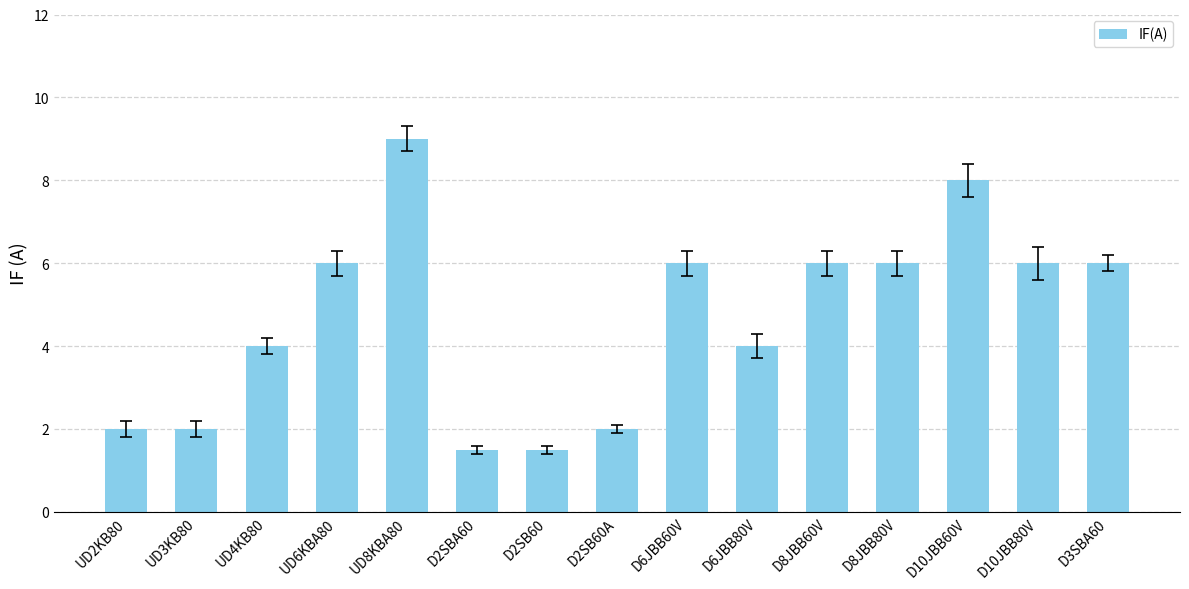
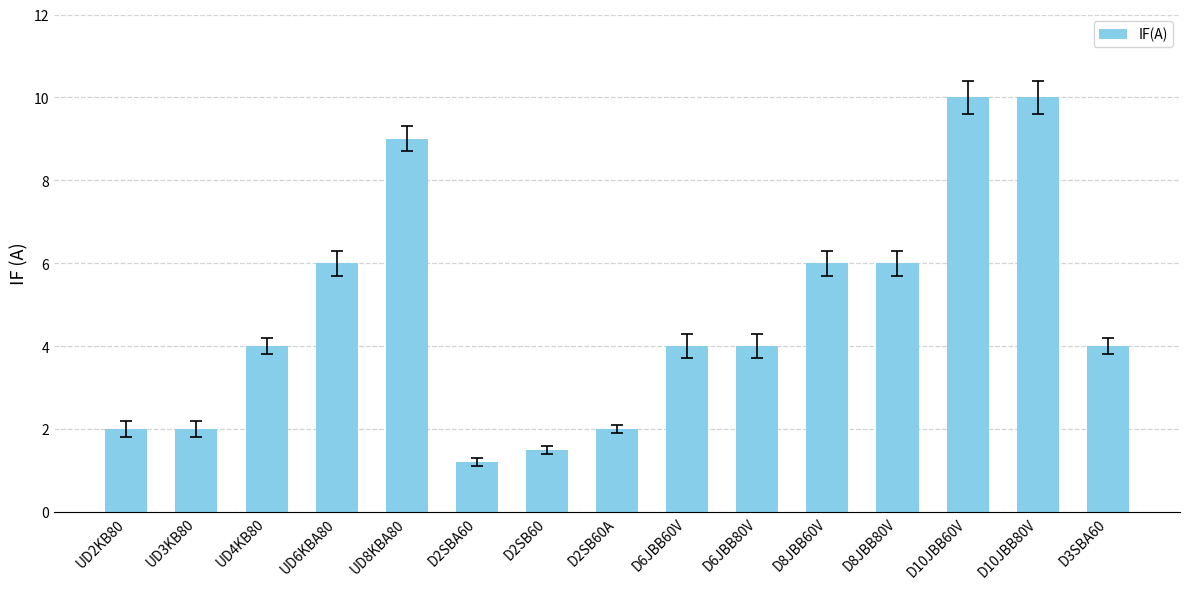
IF(A), D2SBA60: 1.5 -> 1.2
IF(A), D6JBB60V: 6 -> 4
IF(A), D10JBB60V: 8 -> 10
IF(A), D10JBB80V: 6 -> 10
IF(A), D3SBA60: 6 -> 4
